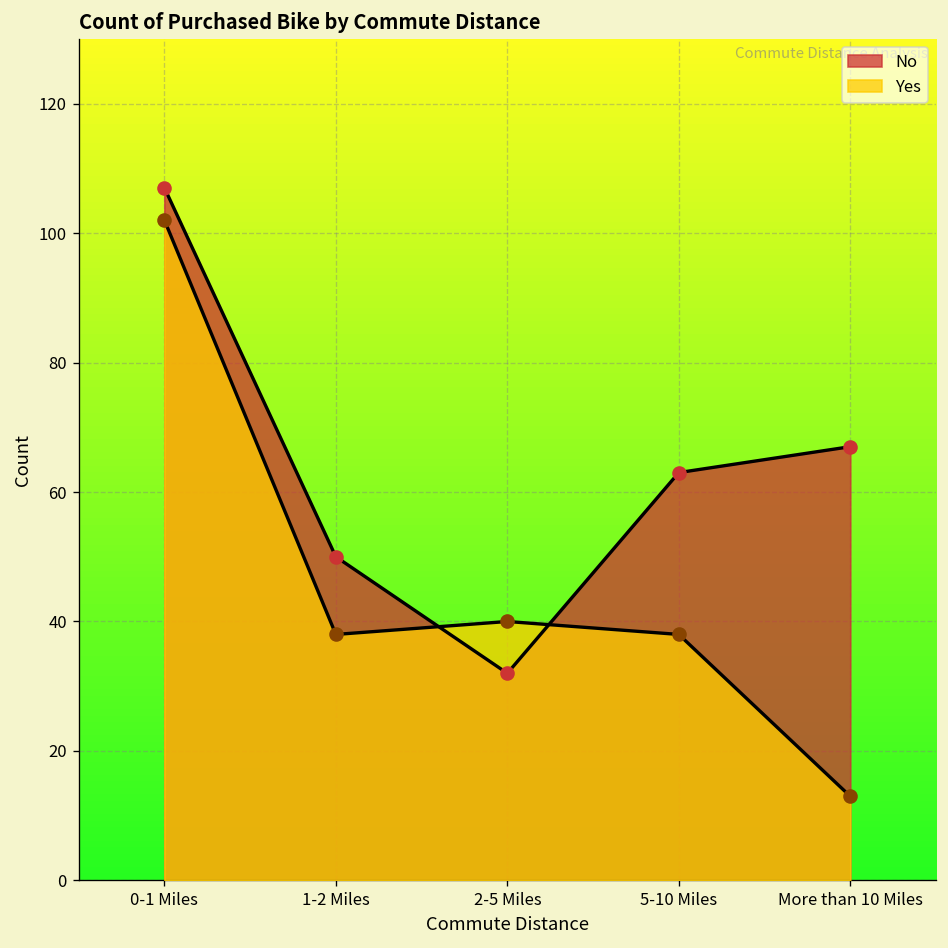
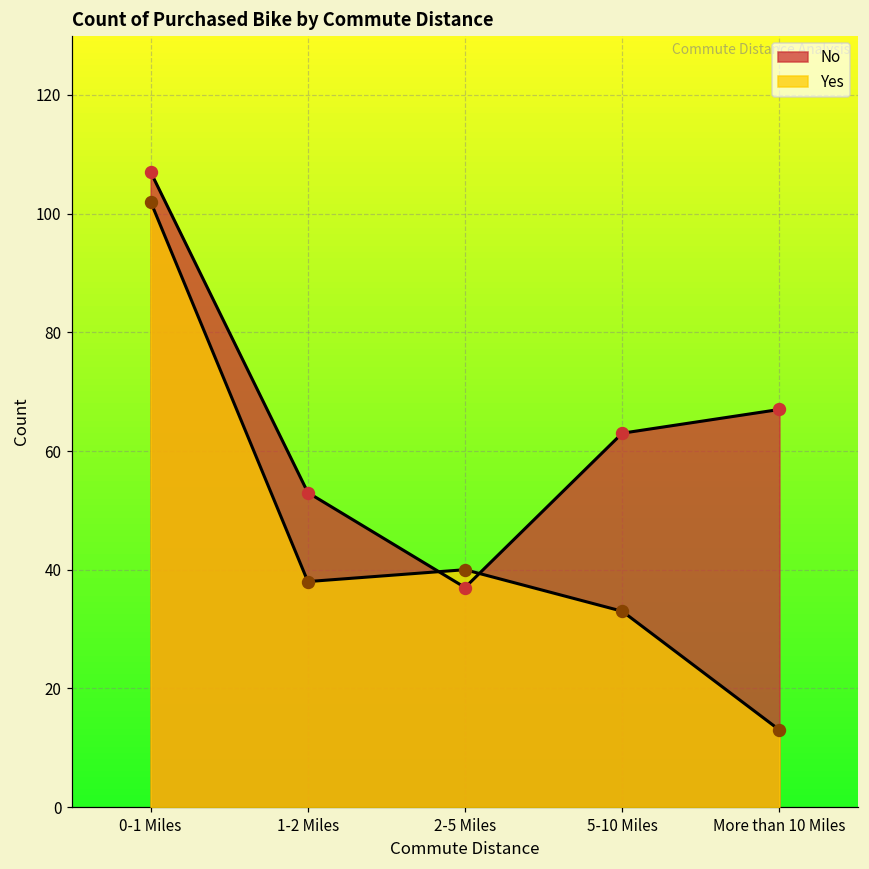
No, 1-2 Miles: 50 -> 53
No, 2-5 Miles: 32 -> 37
Yes, 5-10 Miles: 38 -> 33
